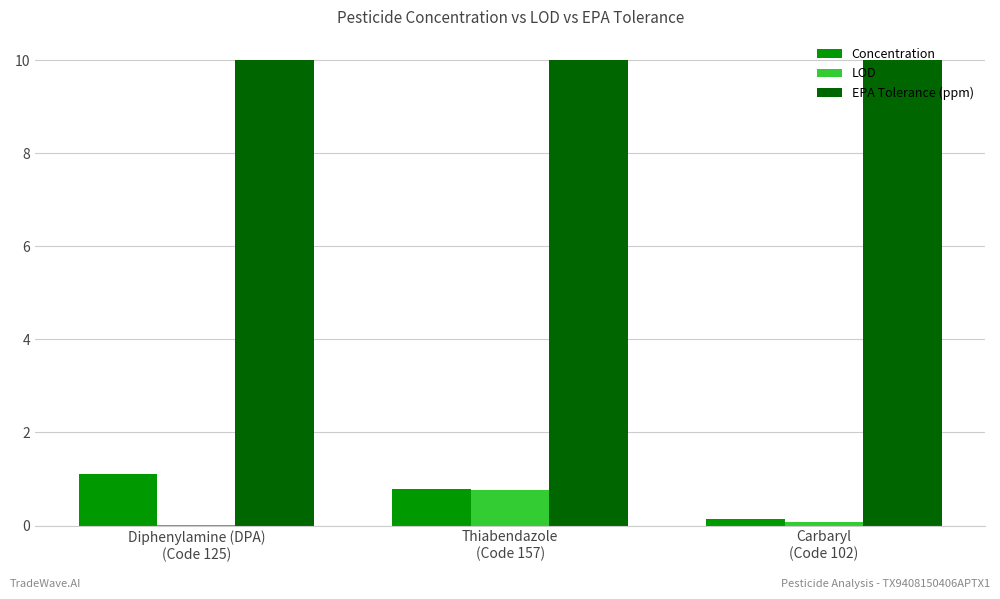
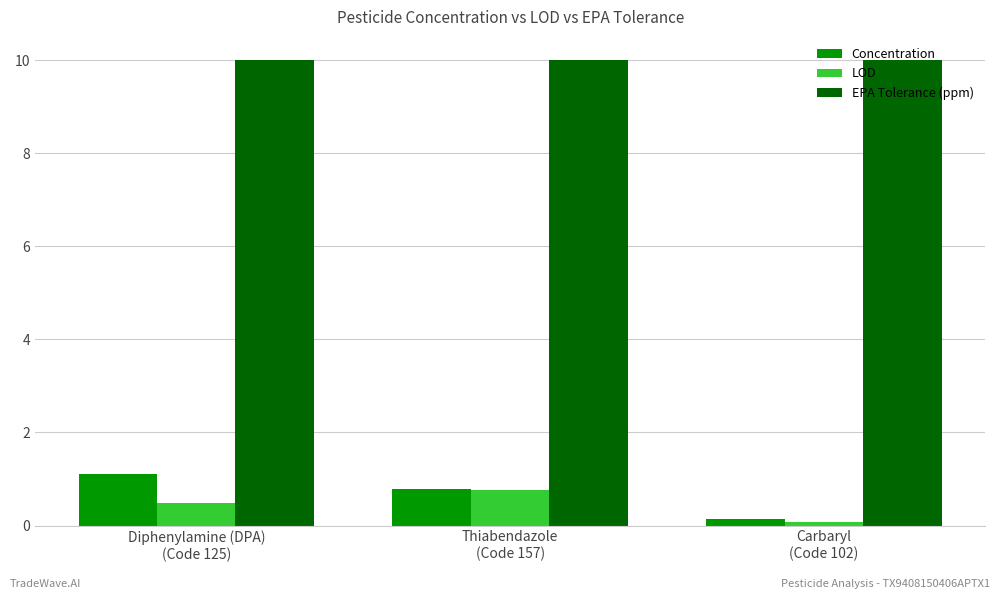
LOD, Diphenylamine (DPA) (Code 125): 0.0 -> 0.5
